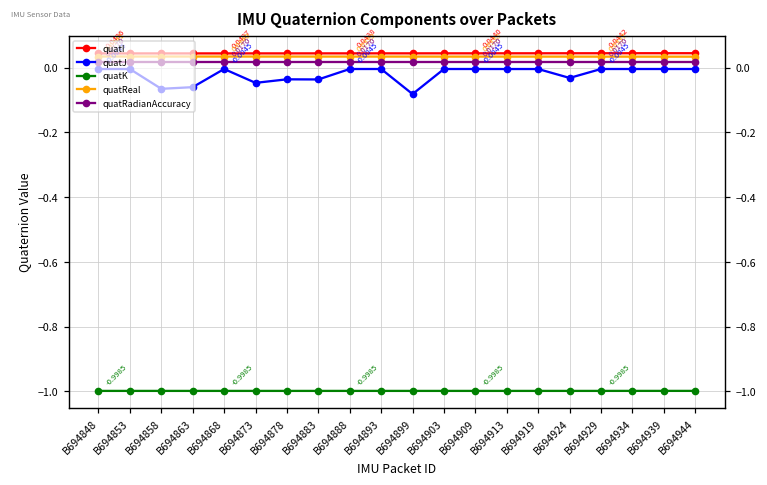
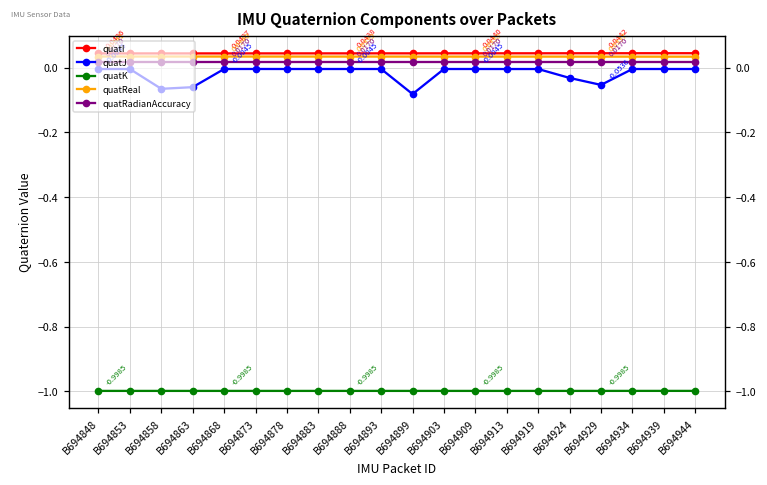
quatJ, B694873: -0.05 -> 0.00
quatJ, B694878: -0.04 -> 0.00
quatJ, B694883: -0.04 -> 0.00
quatJ, B694929: -0.0045 -> -0.0536
